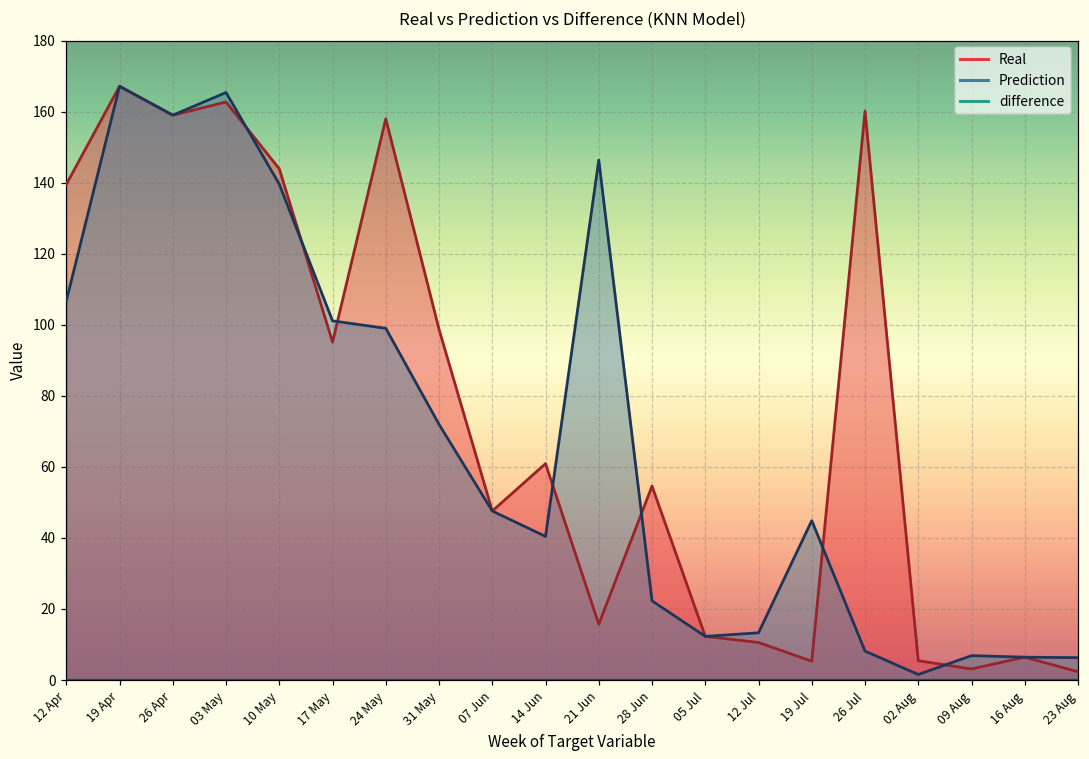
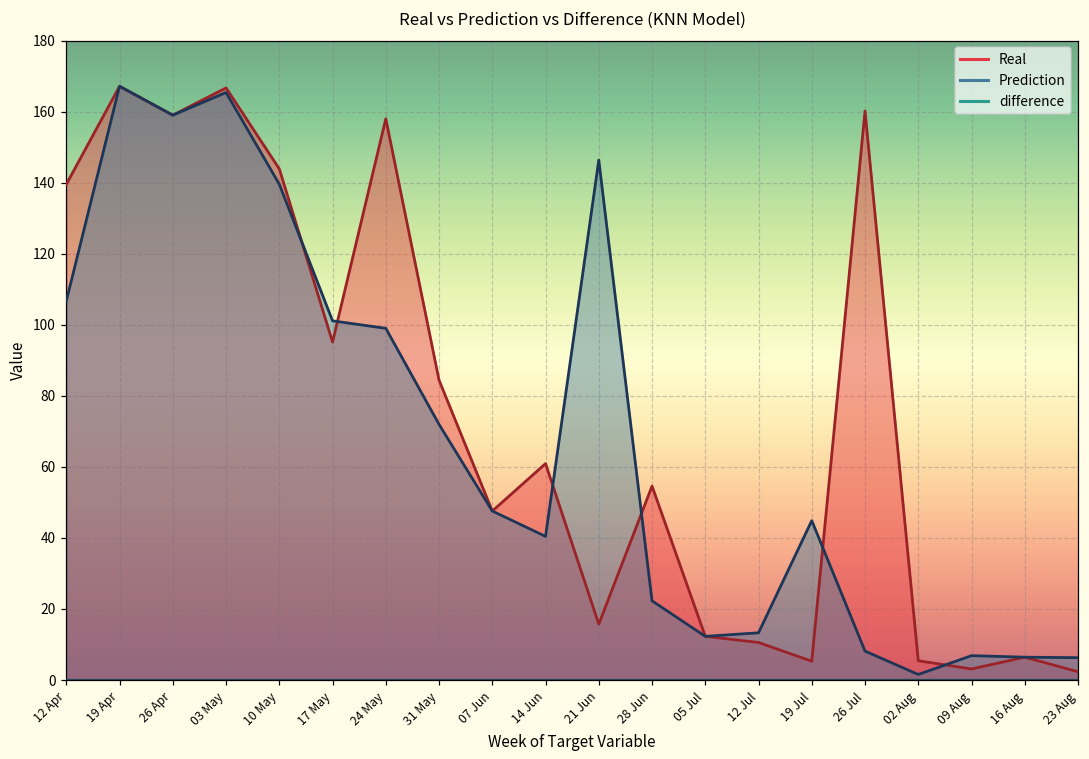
Real, 03 May: 163 -> 167
Real, 31 May: 99 -> 84
